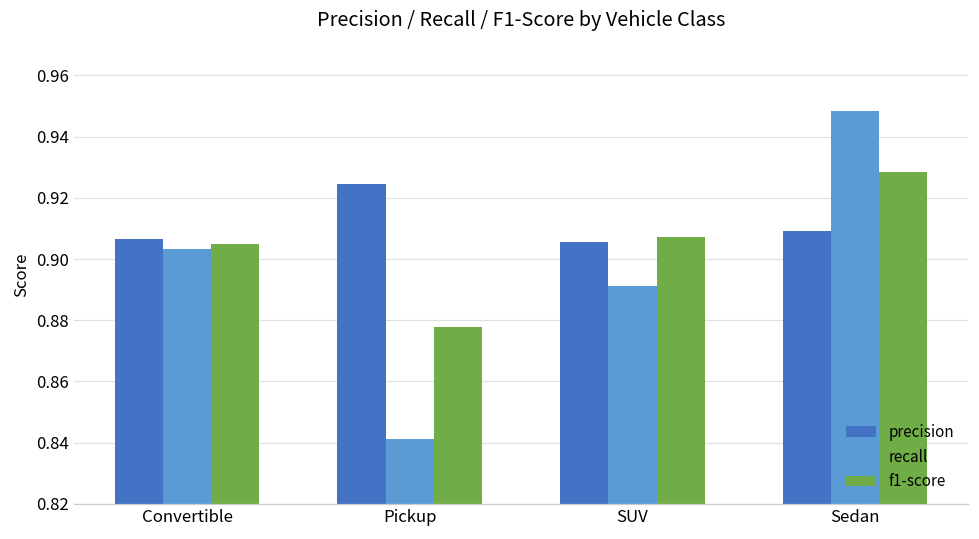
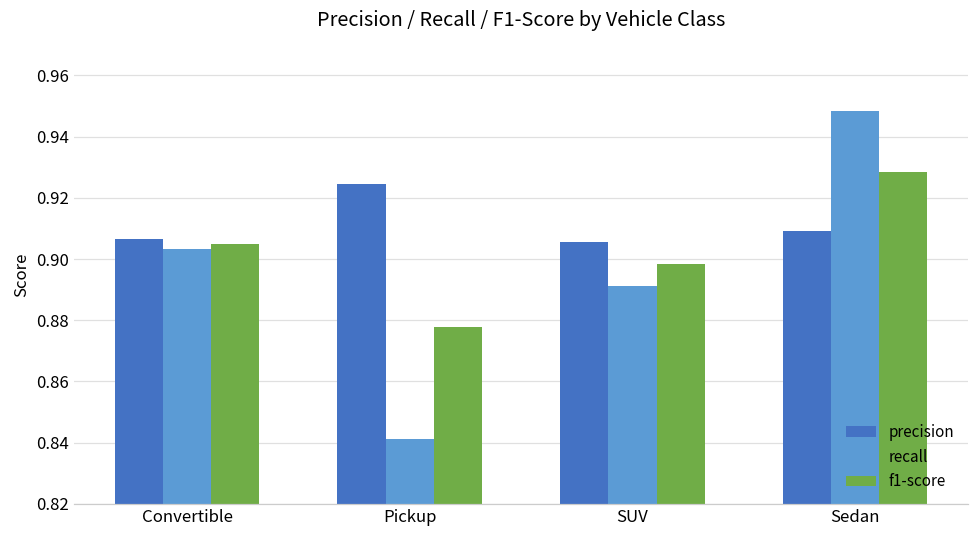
f1-score, SUV: 0.907 -> 0.898
